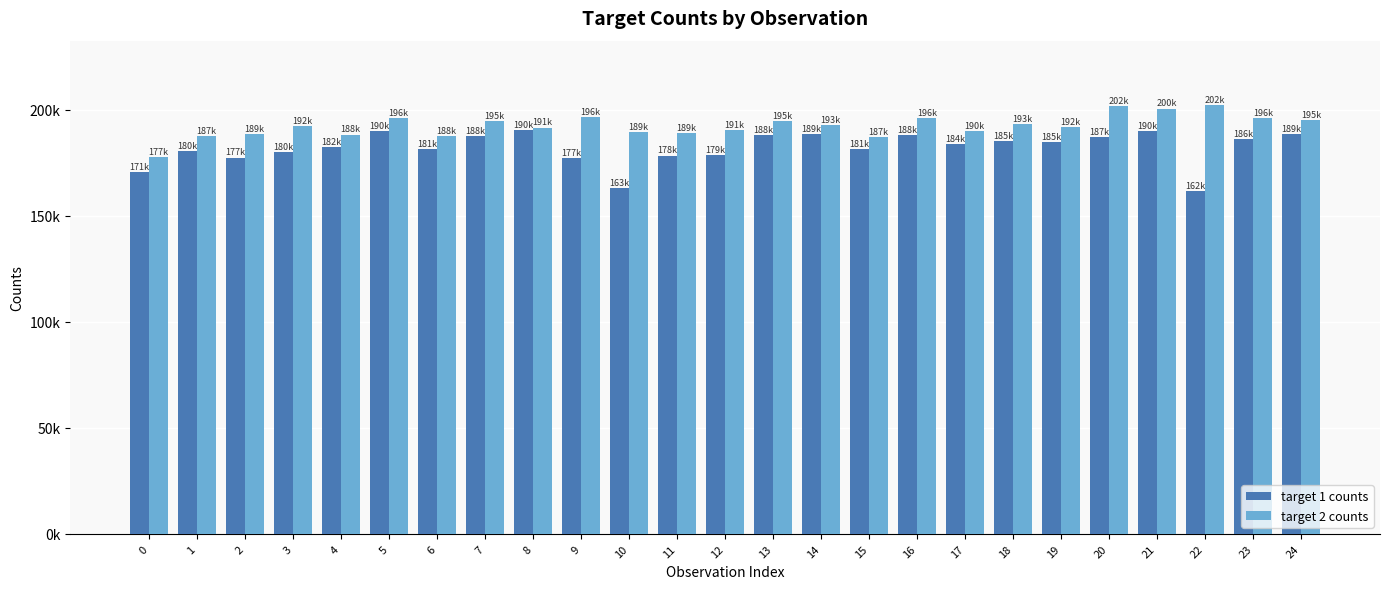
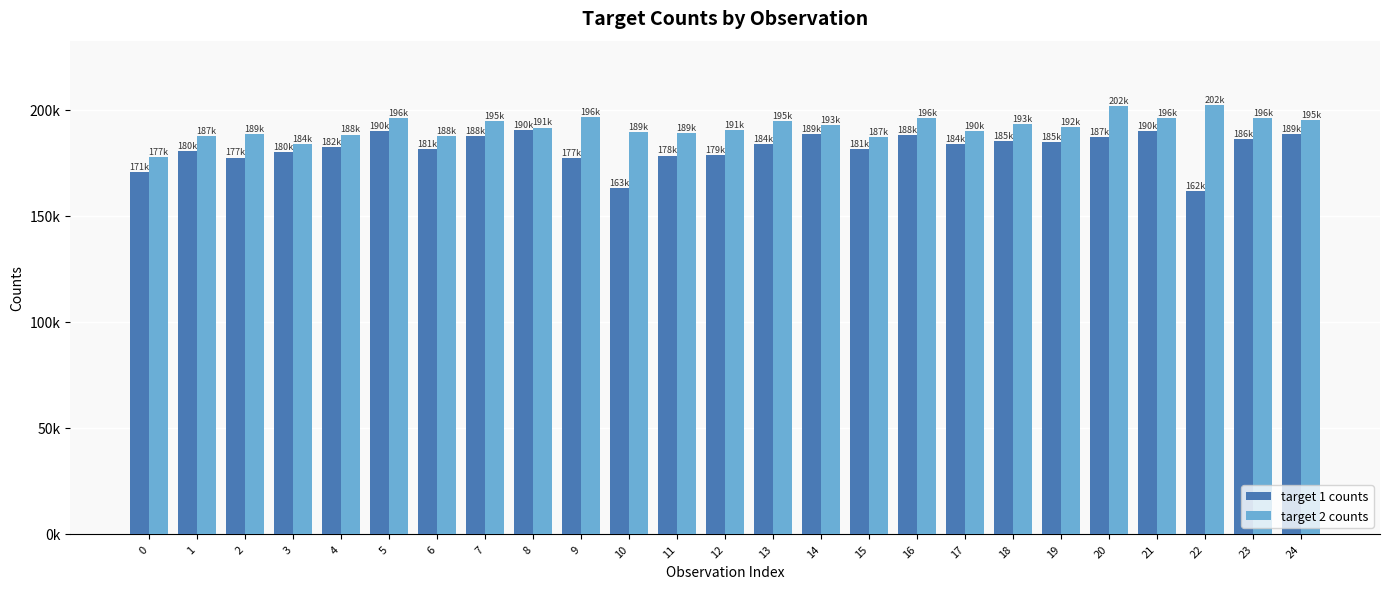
target 2 counts, 3: 192k -> 184k
target 1 counts, 13: 188k -> 184k
target 2 counts, 21: 200k -> 196k
